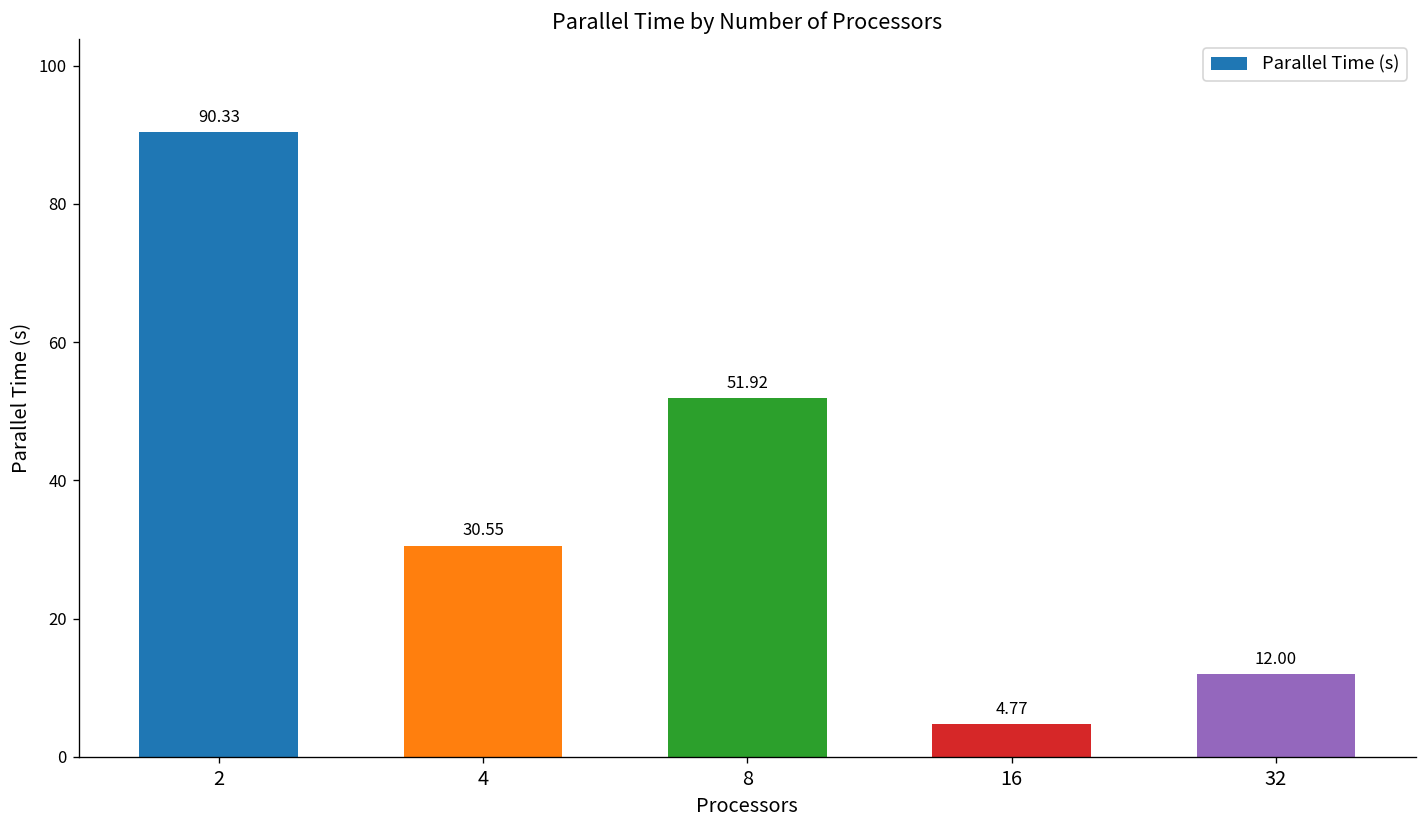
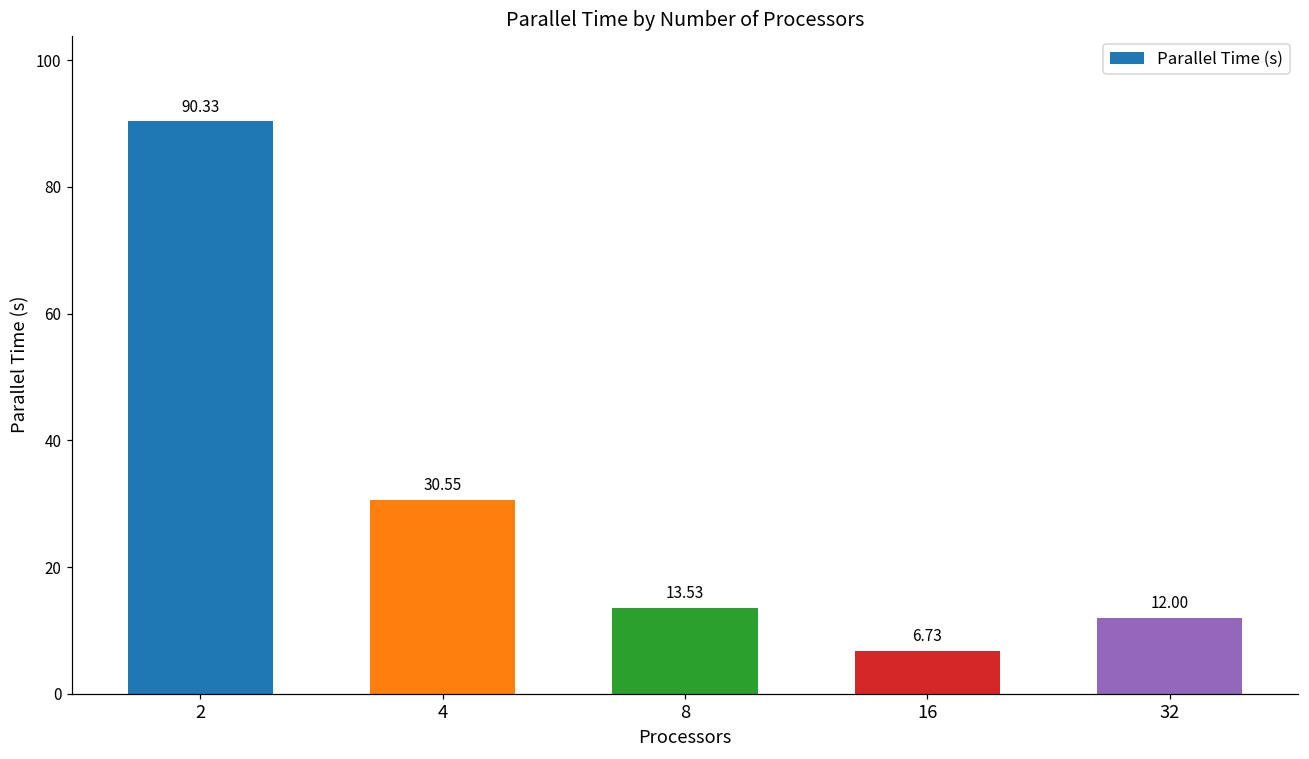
8: 51.92 -> 13.53
16: 4.77 -> 6.73
